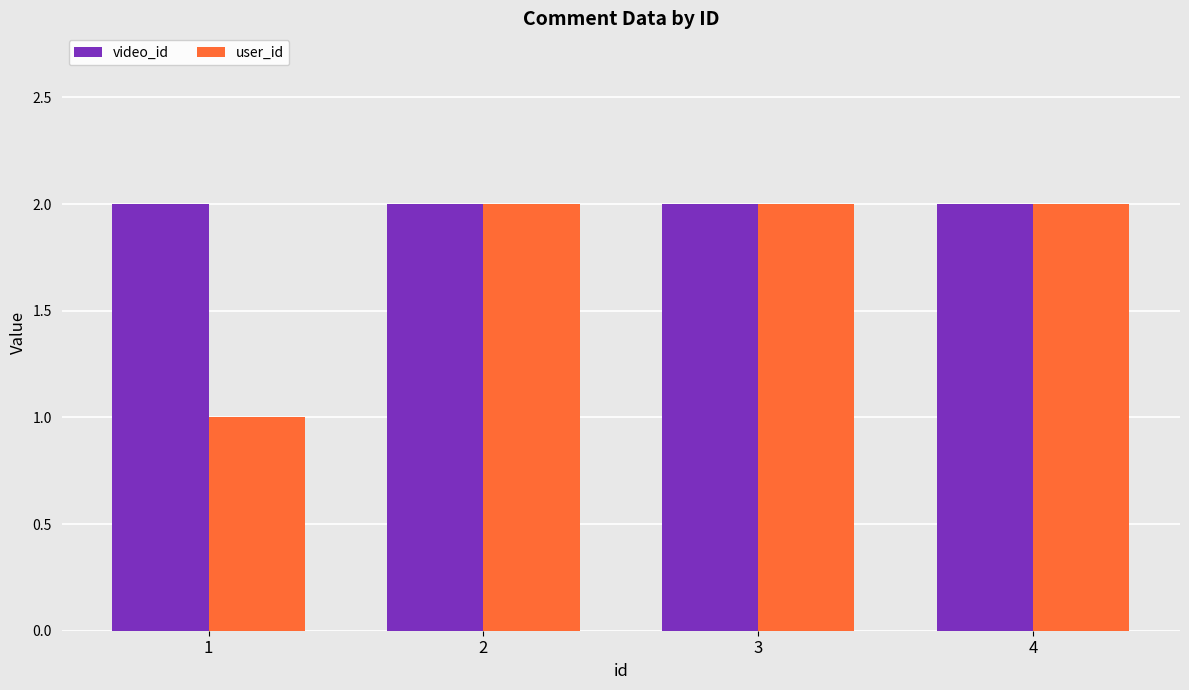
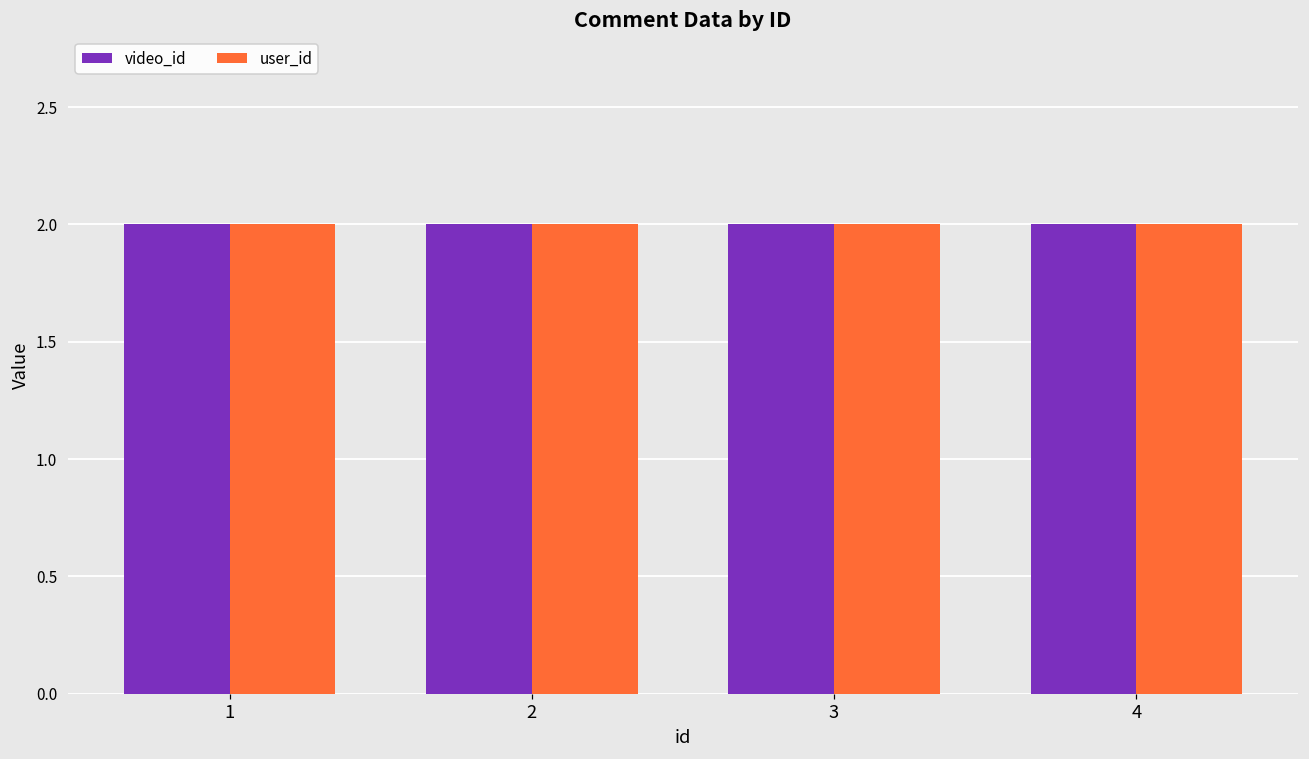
user_id, 1: 1 -> 2
